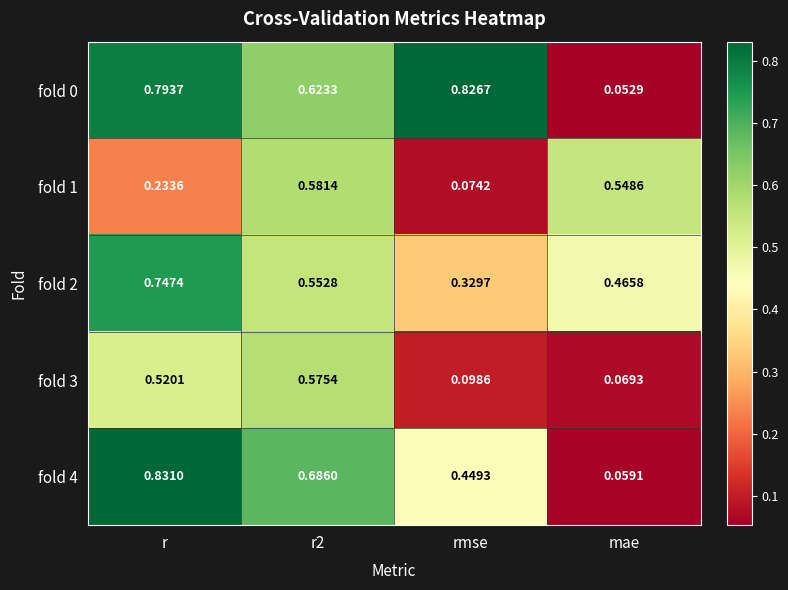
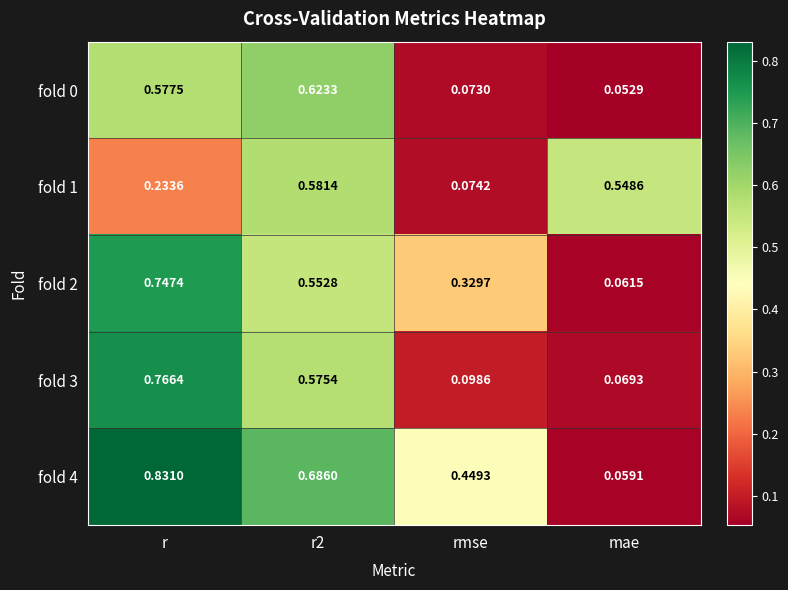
fold 0, r: 0.7937 -> 0.5775
fold 0, rmse: 0.8267 -> 0.0730
fold 2, mae: 0.4658 -> 0.0615
fold 3, r: 0.5201 -> 0.7664
